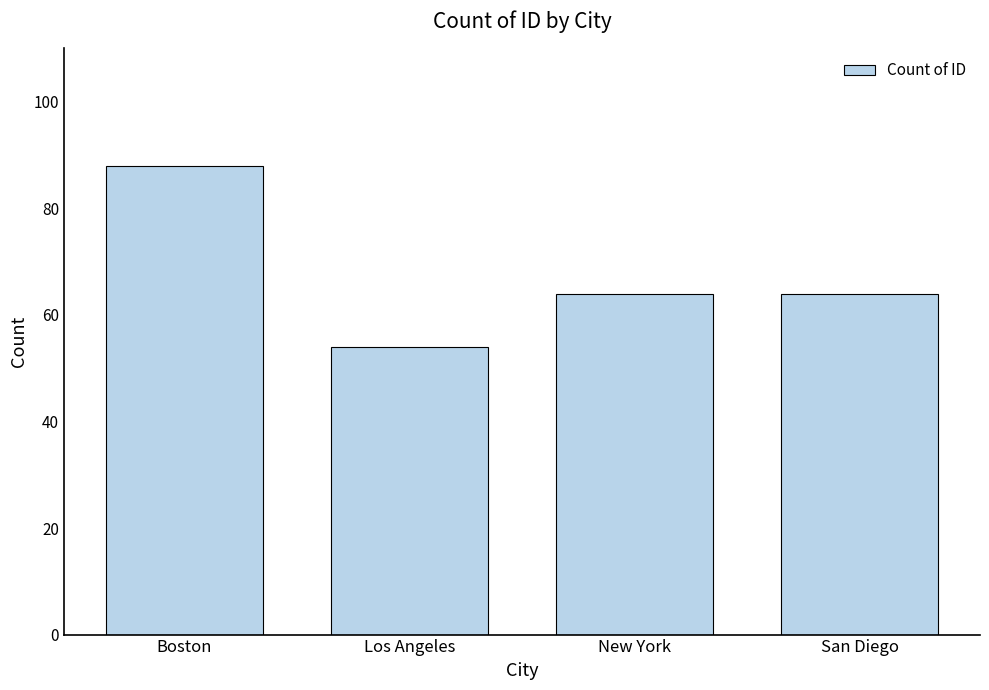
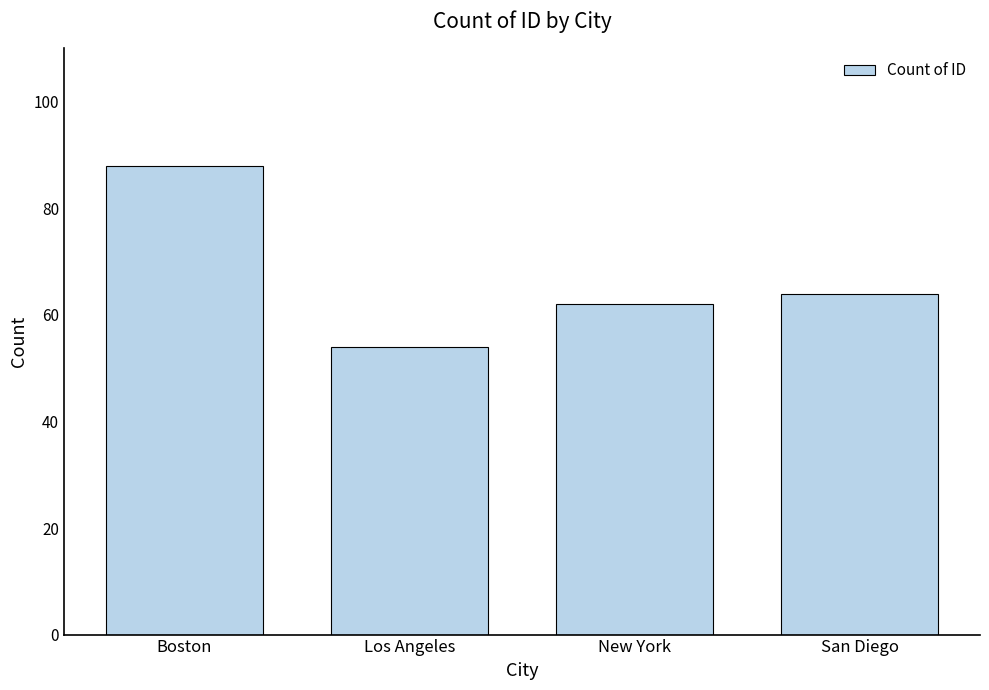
New York: 64 -> 62
